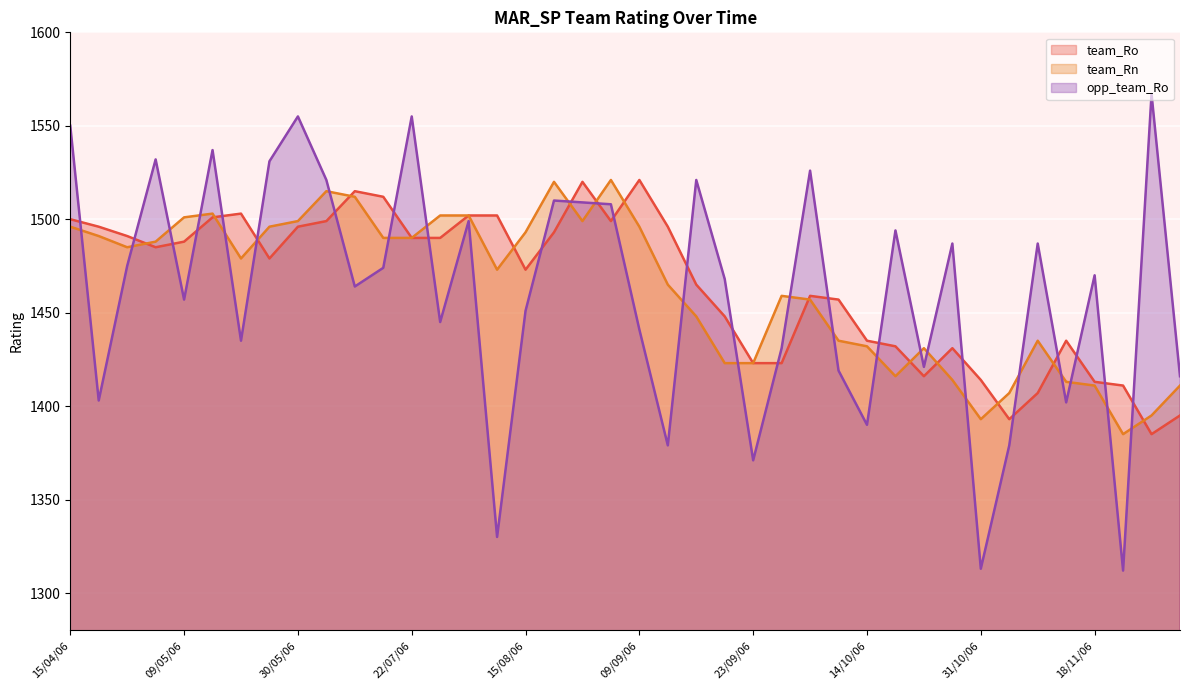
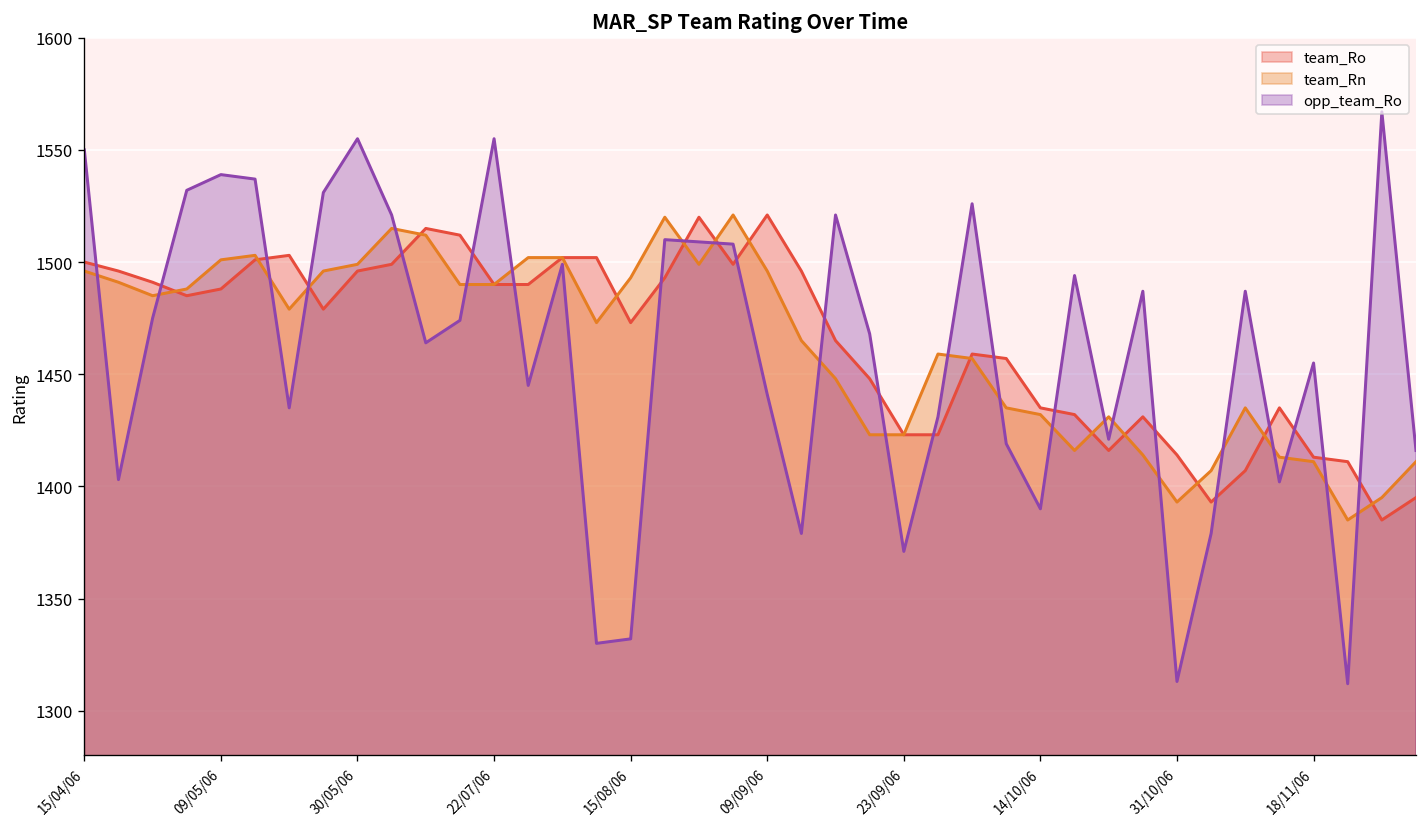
opp_team_Ro, 09/05/06: 1457 -> 1539
opp_team_Ro, 15/08/06: 1451 -> 1332
opp_team_Ro, 18/11/06: 1470 -> 1455
